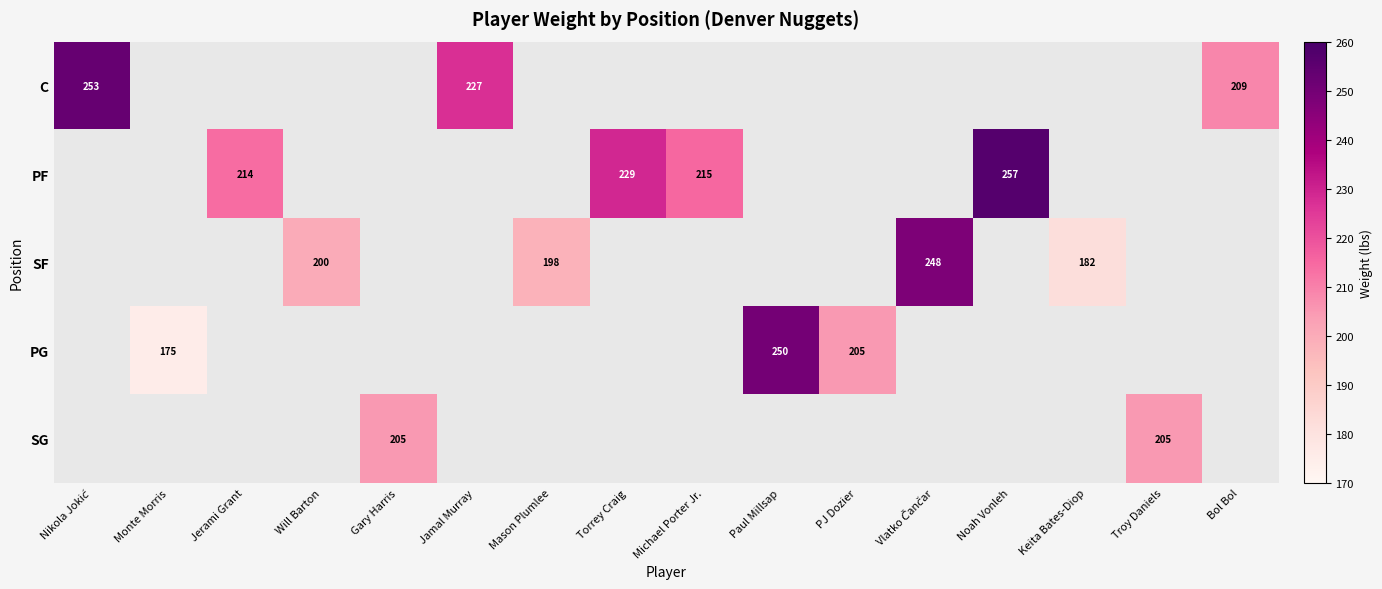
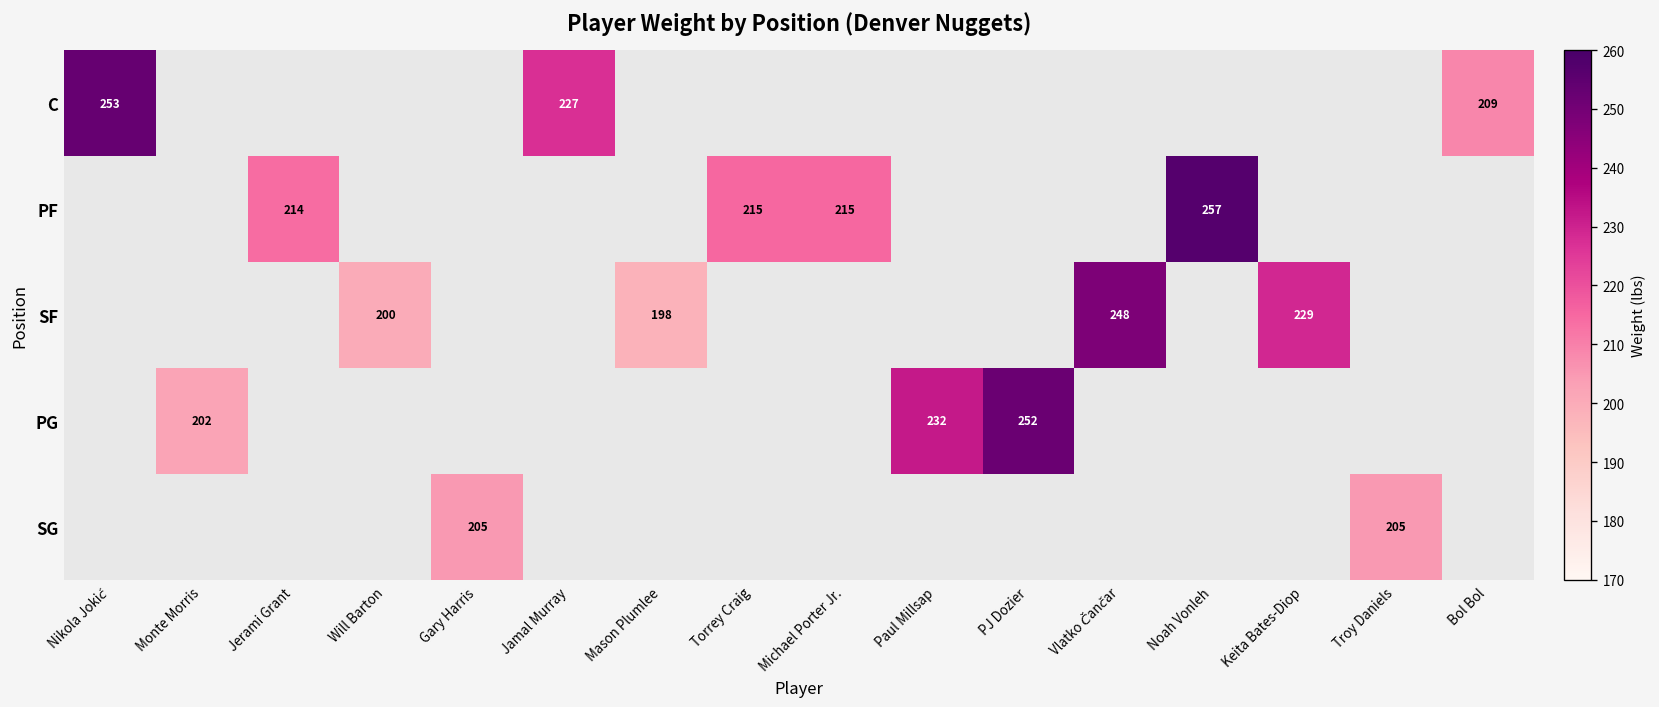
PF, Torrey Craig: 229 -> 215
SF, Keita Bates-Diop: 182 -> 229
PG, Monte Morris: 175 -> 202
PG, Paul Millsap: 250 -> 232
PG, PJ Dozier: 205 -> 252
